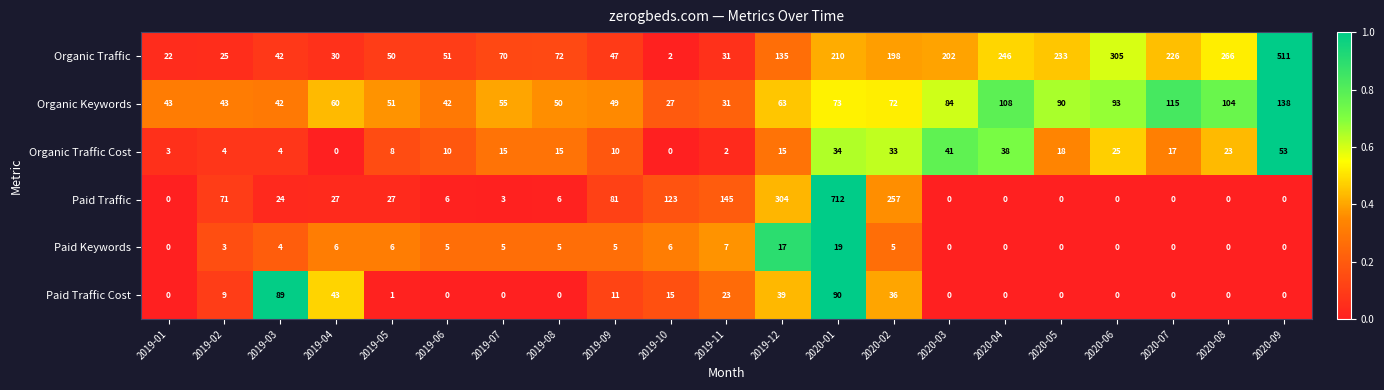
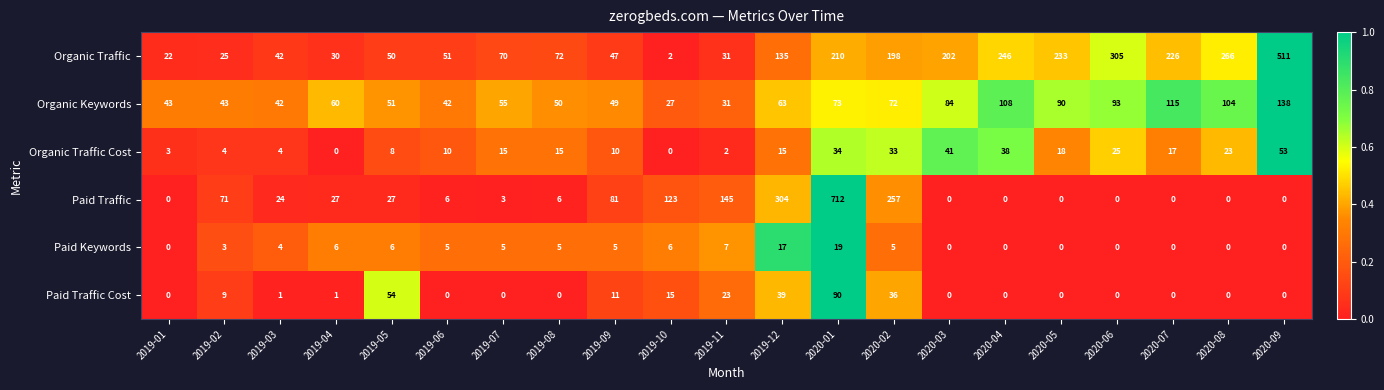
Paid Traffic Cost, 2019-03: 89 -> 1
Paid Traffic Cost, 2019-04: 43 -> 1
Paid Traffic Cost, 2019-05: 1 -> 54
